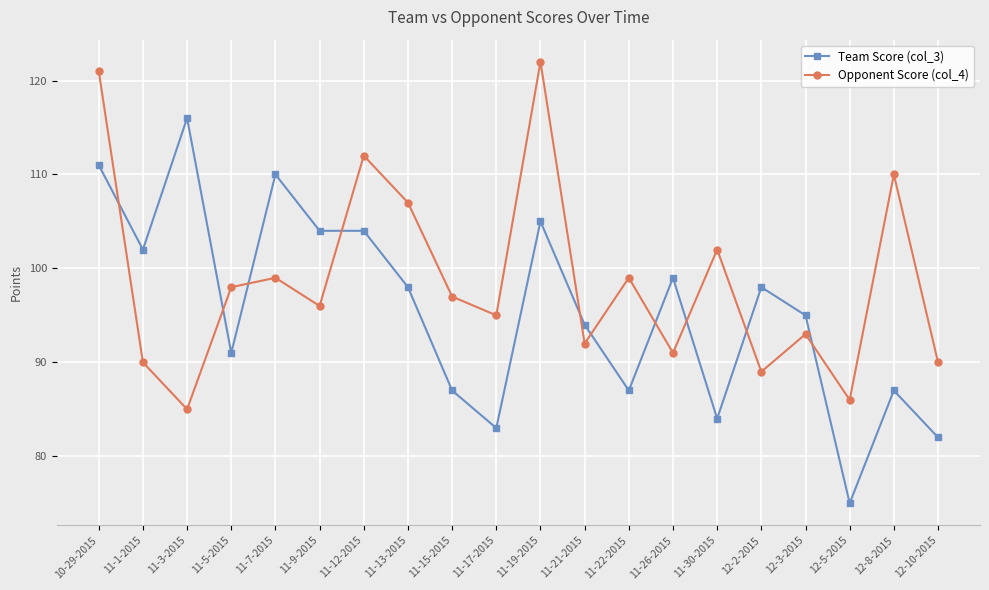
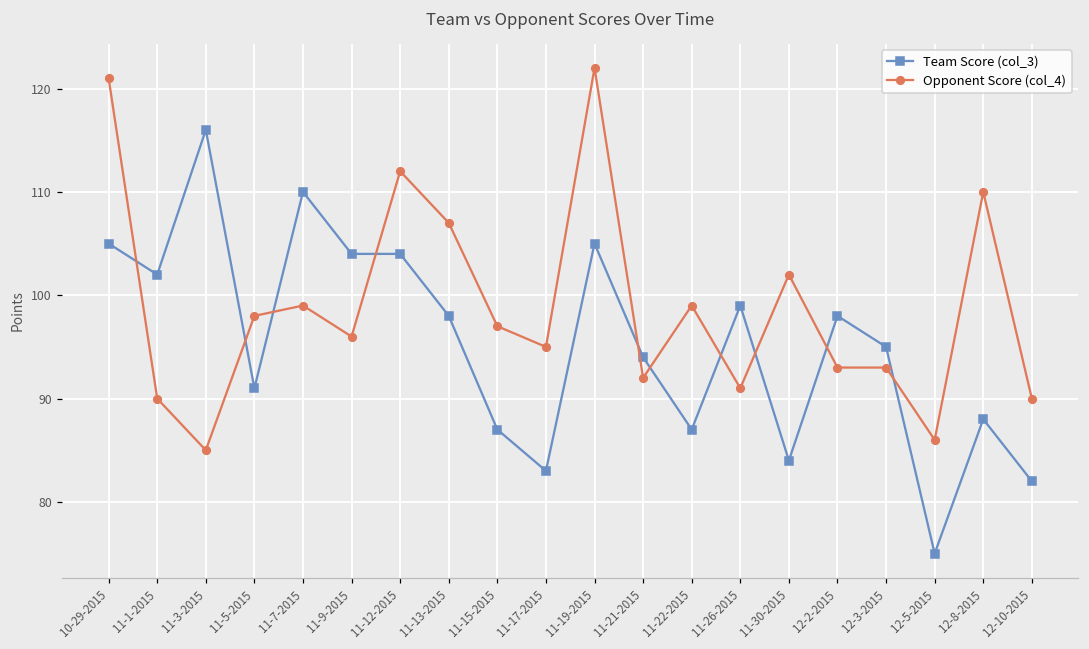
Team Score (col_3), 10-29-2015: 111 -> 105
Opponent Score (col_4), 12-2-2015: 89 -> 93
Team Score (col_3), 12-8-2015: 87 -> 88
